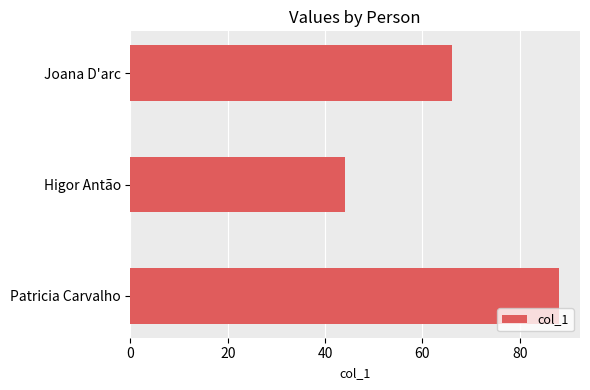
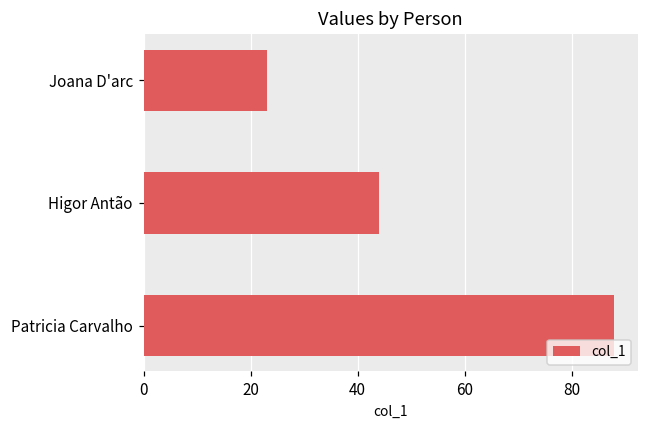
Joana D'arc: 66 -> 23
